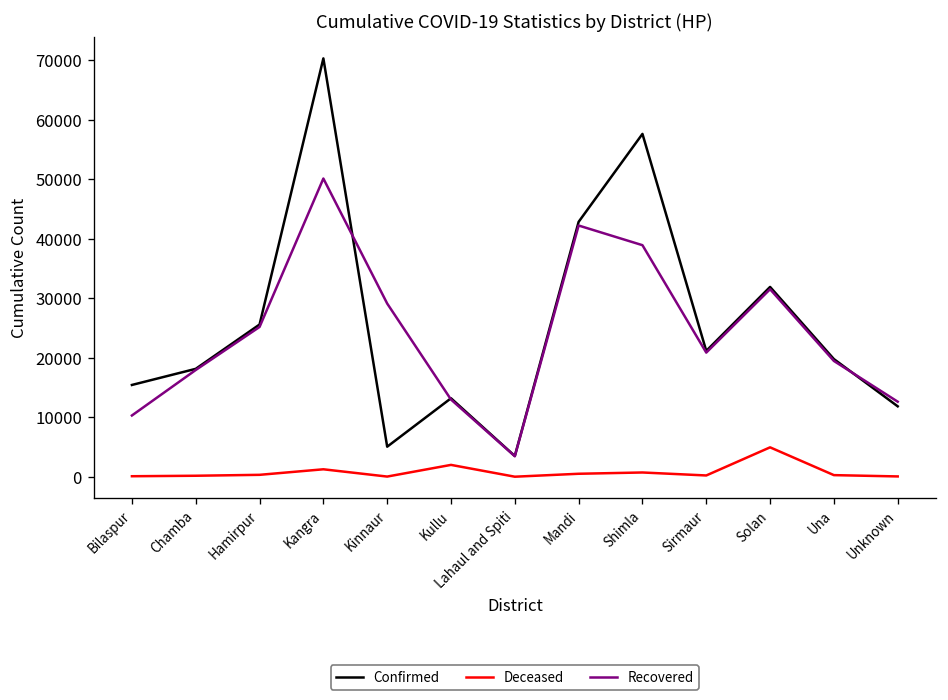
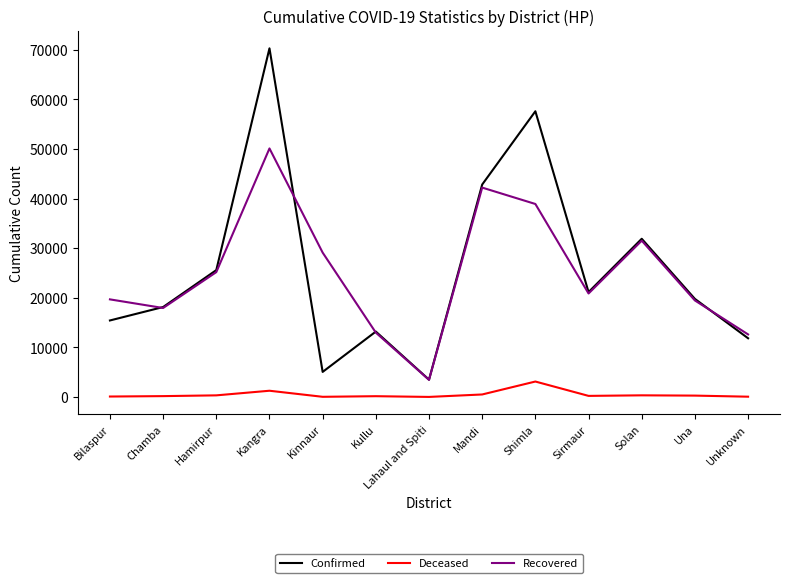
Recovered, Bilaspur: 10000 -> 20000
Deceased, Kullu: 2000 -> 0
Deceased, Shimla: 1000 -> 3000
Deceased, Solan: 5000 -> 0
